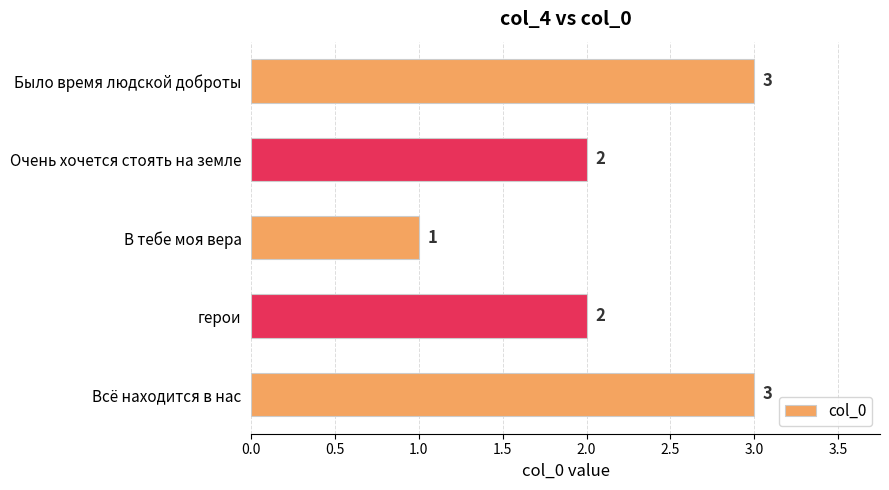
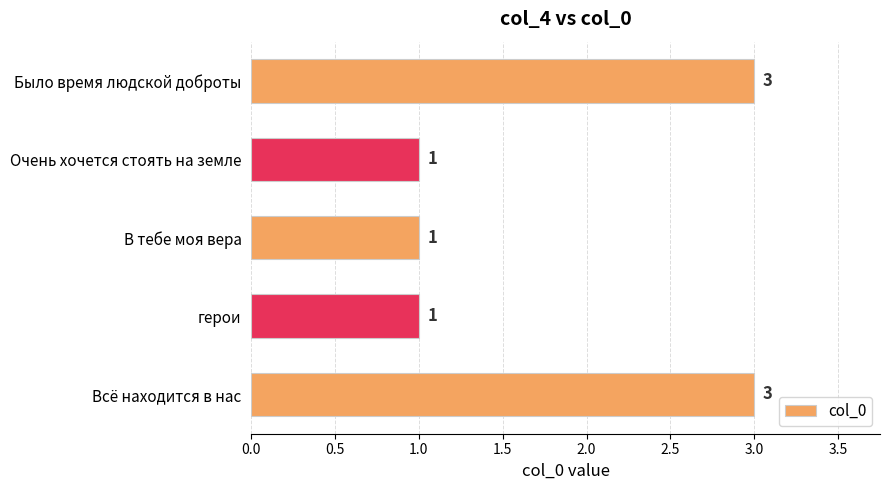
Очень хочется стоять на земле: 2 -> 1
герои: 2 -> 1
